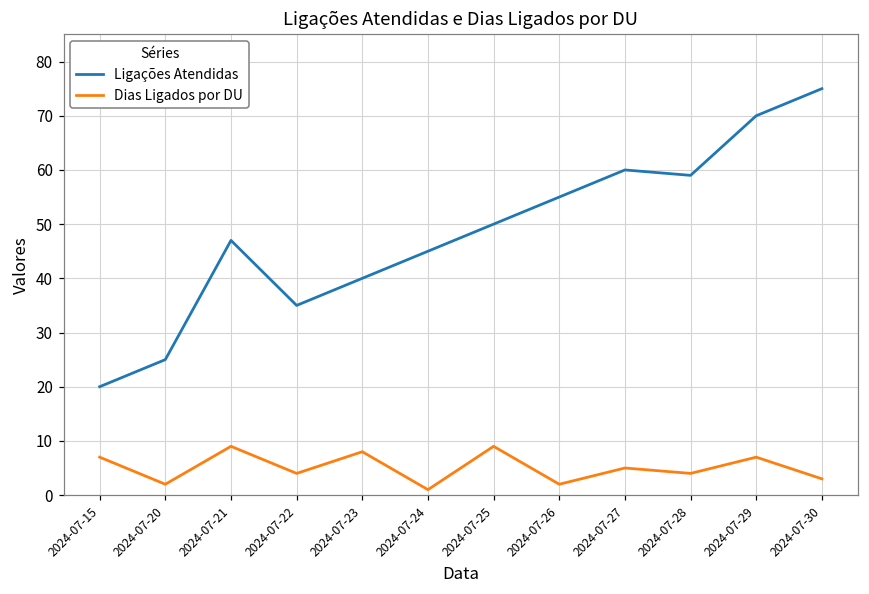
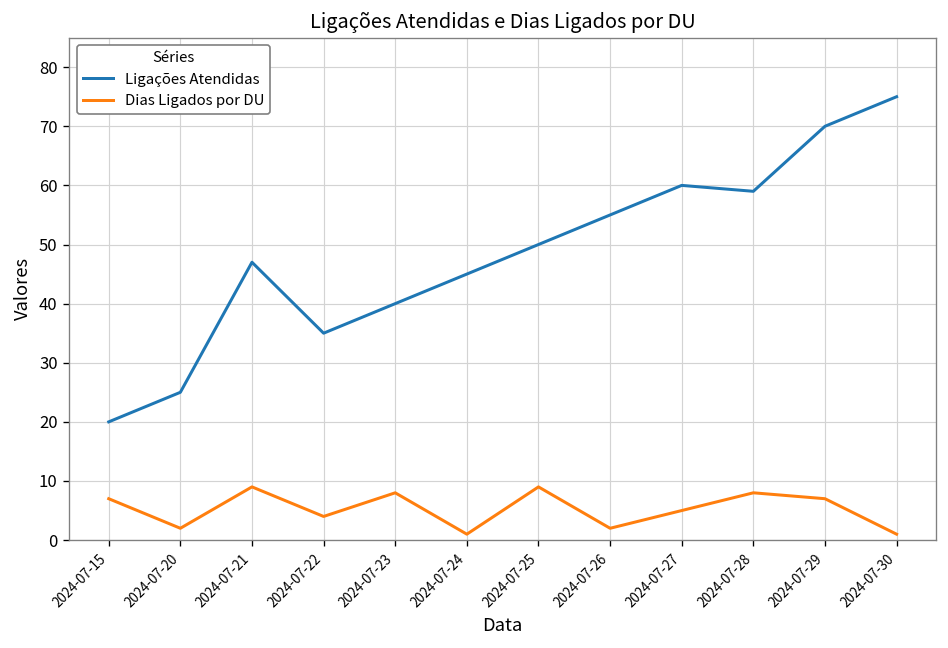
Dias Ligados por DU, 2024-07-28: 4 -> 8
Dias Ligados por DU, 2024-07-30: 3 -> 1
